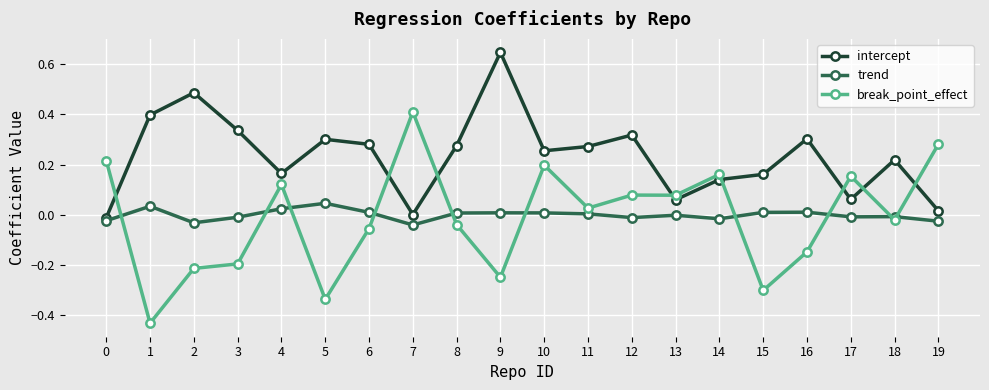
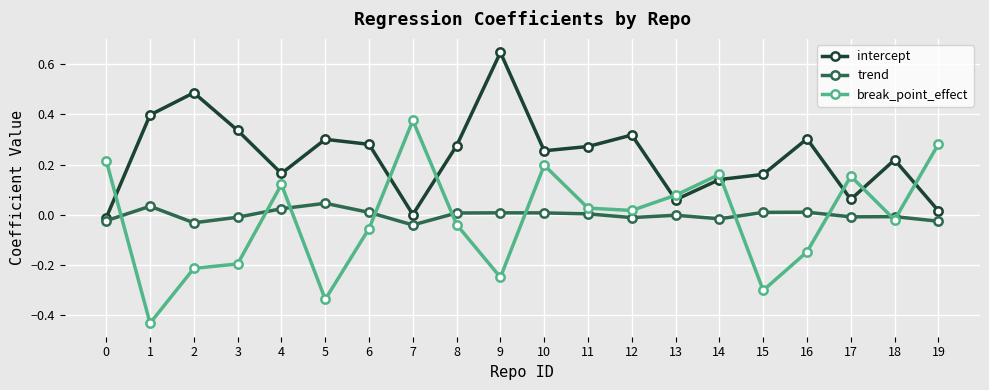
break_point_effect, 7: 0.41 -> 0.38
break_point_effect, 12: 0.08 -> 0.02
